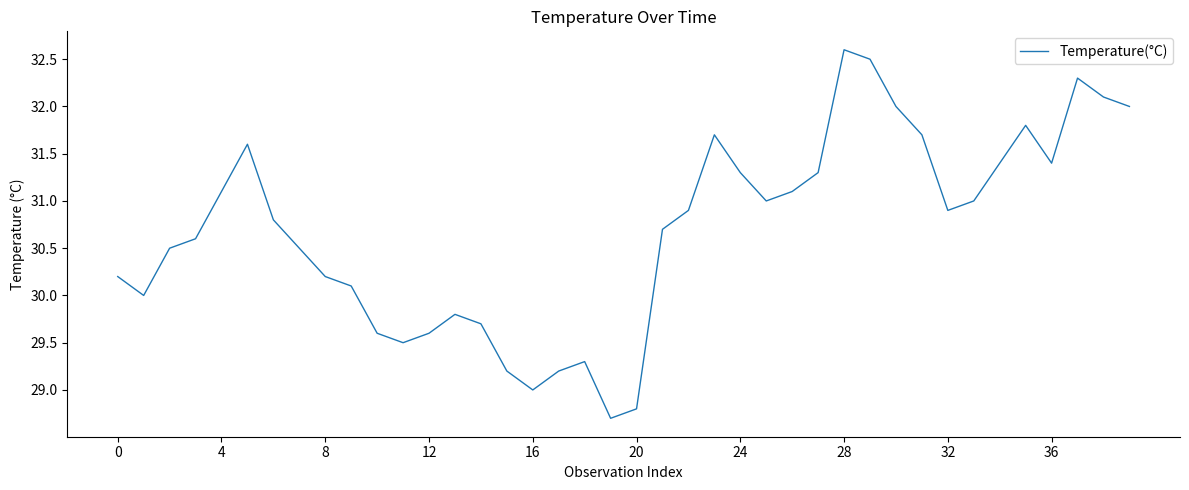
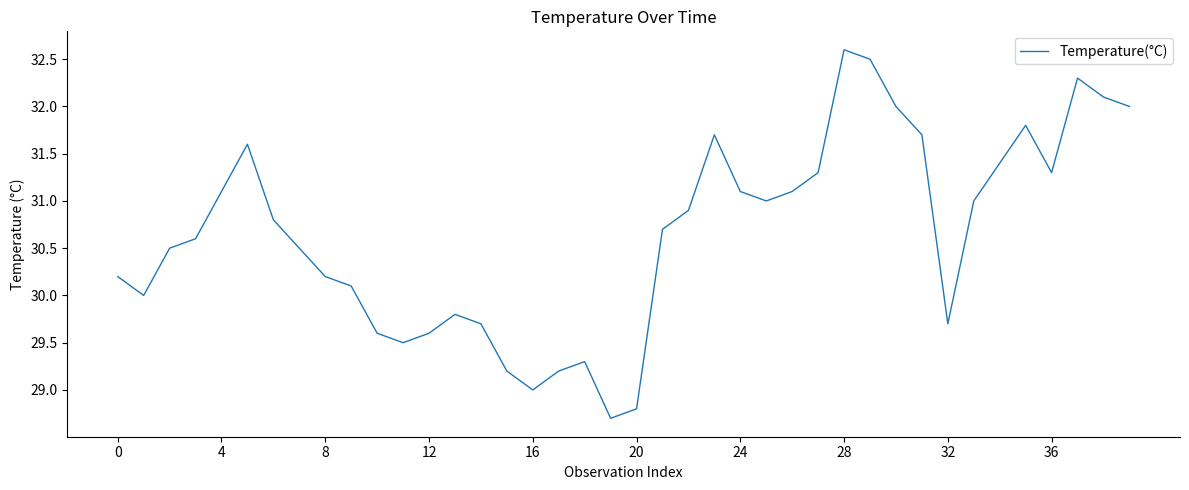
24: 31.3 -> 31.1
32: 30.9 -> 29.7
36: 31.4 -> 31.3
